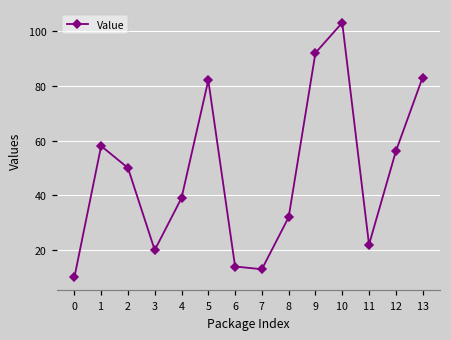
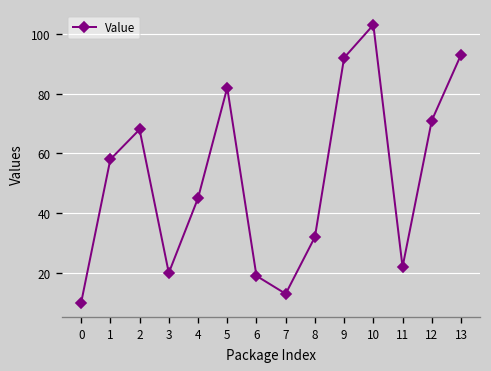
2: 50 -> 68
4: 39 -> 45
6: 14 -> 19
12: 56 -> 71
13: 83 -> 93
